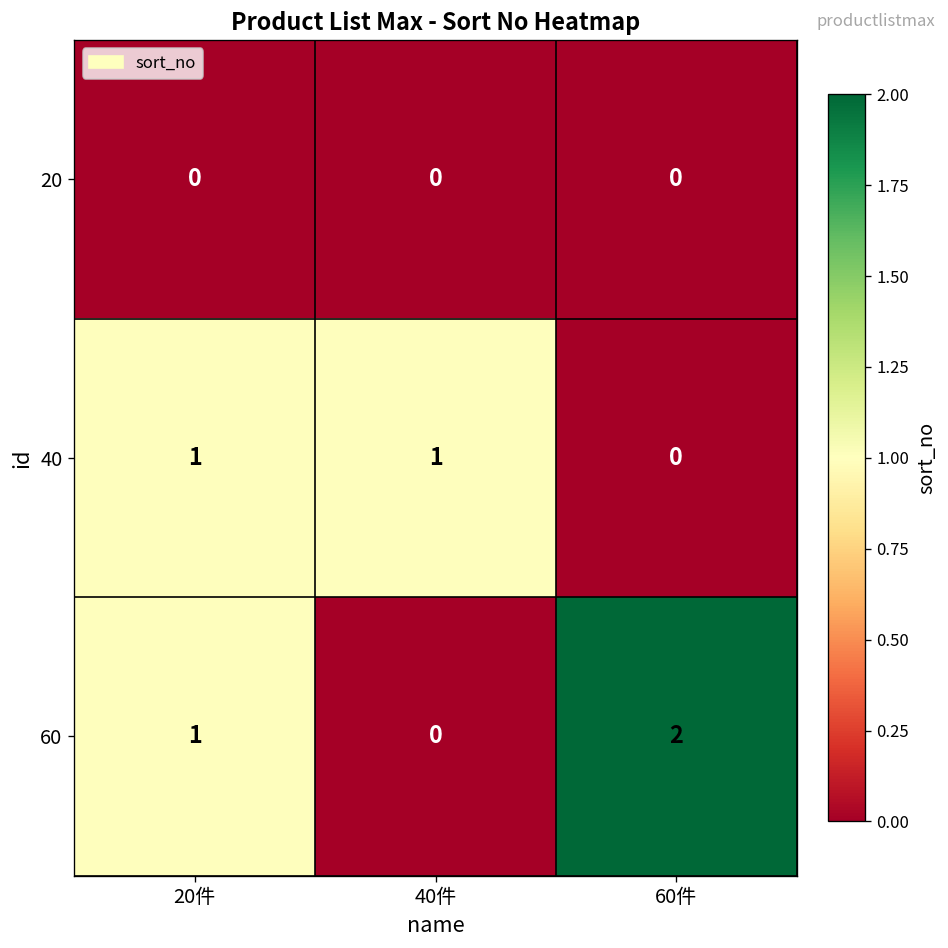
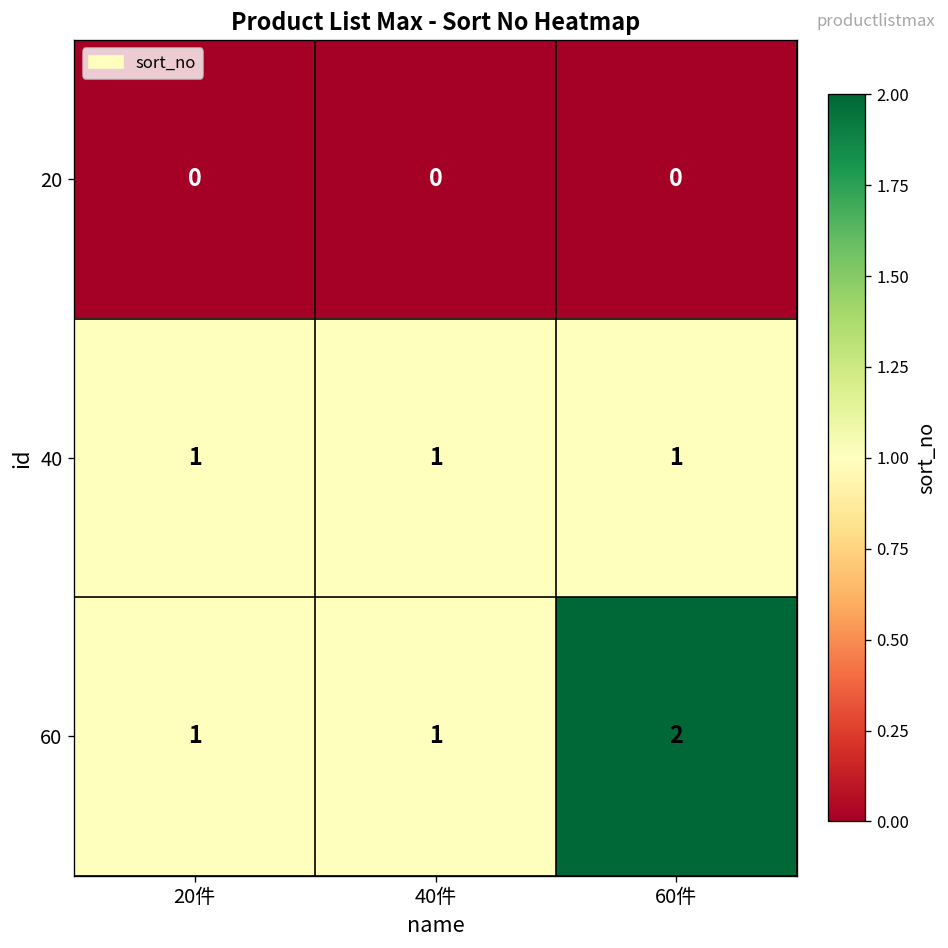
40, 60件: 0 -> 1
60, 40件: 0 -> 1
